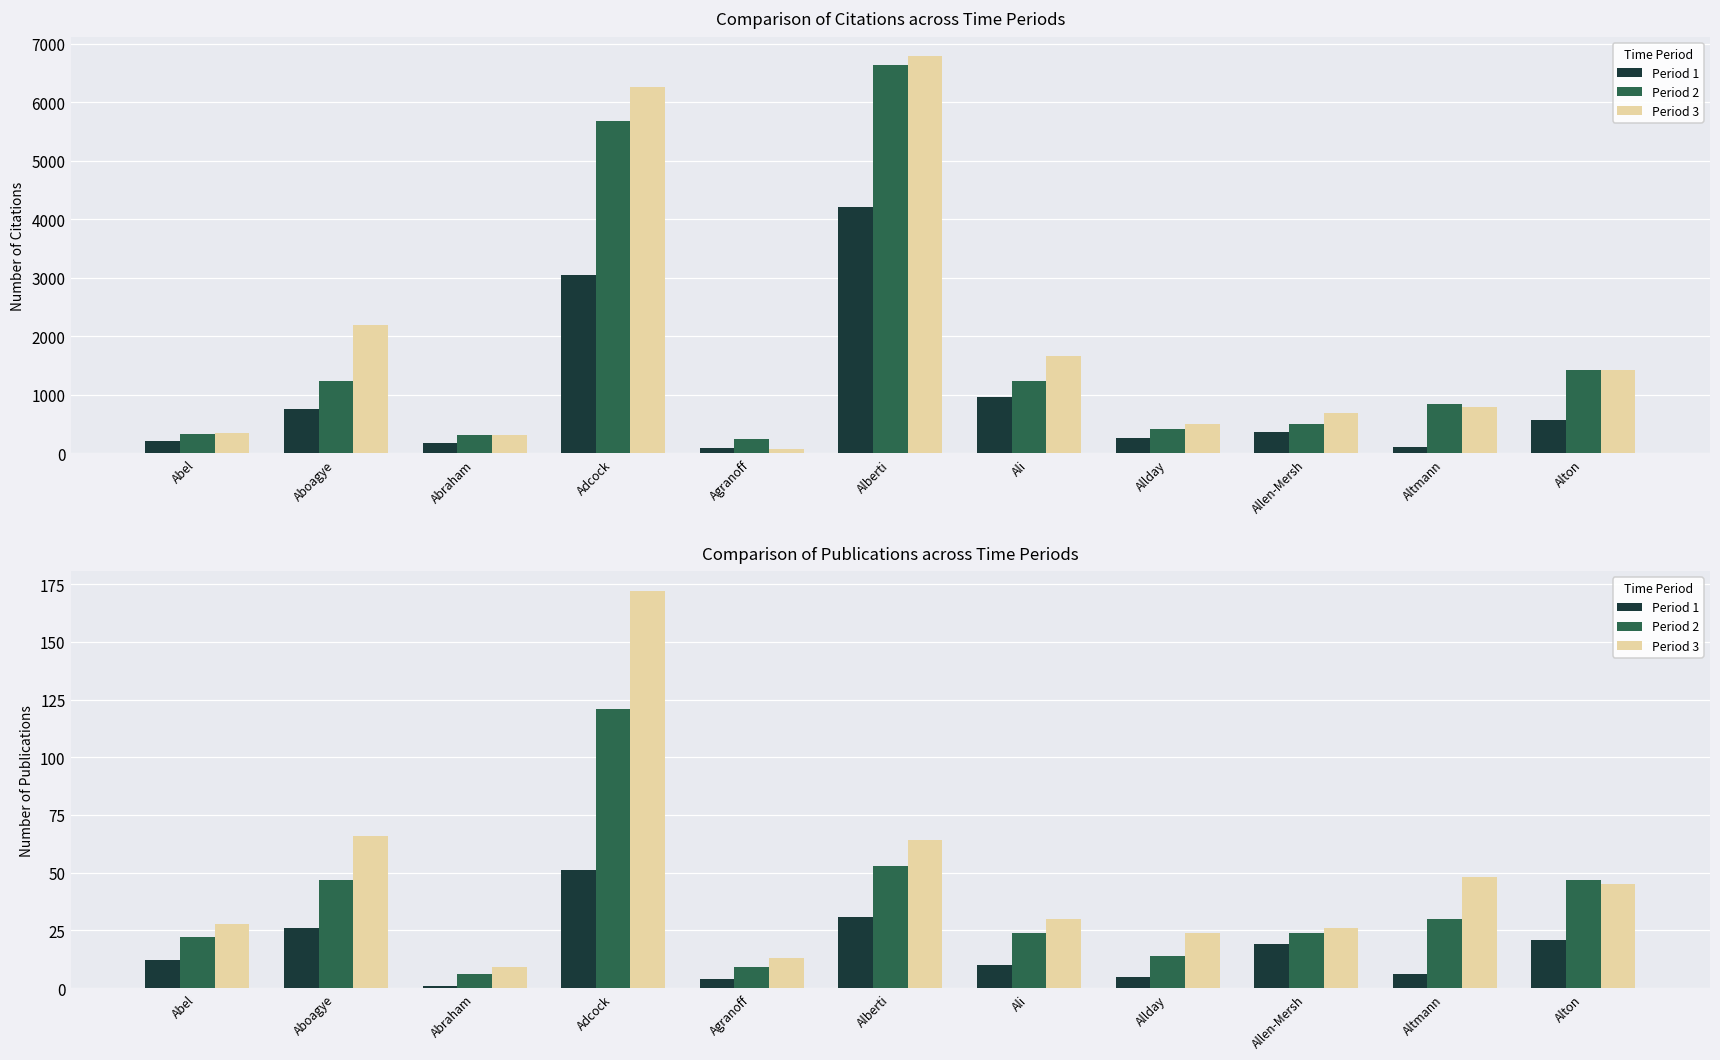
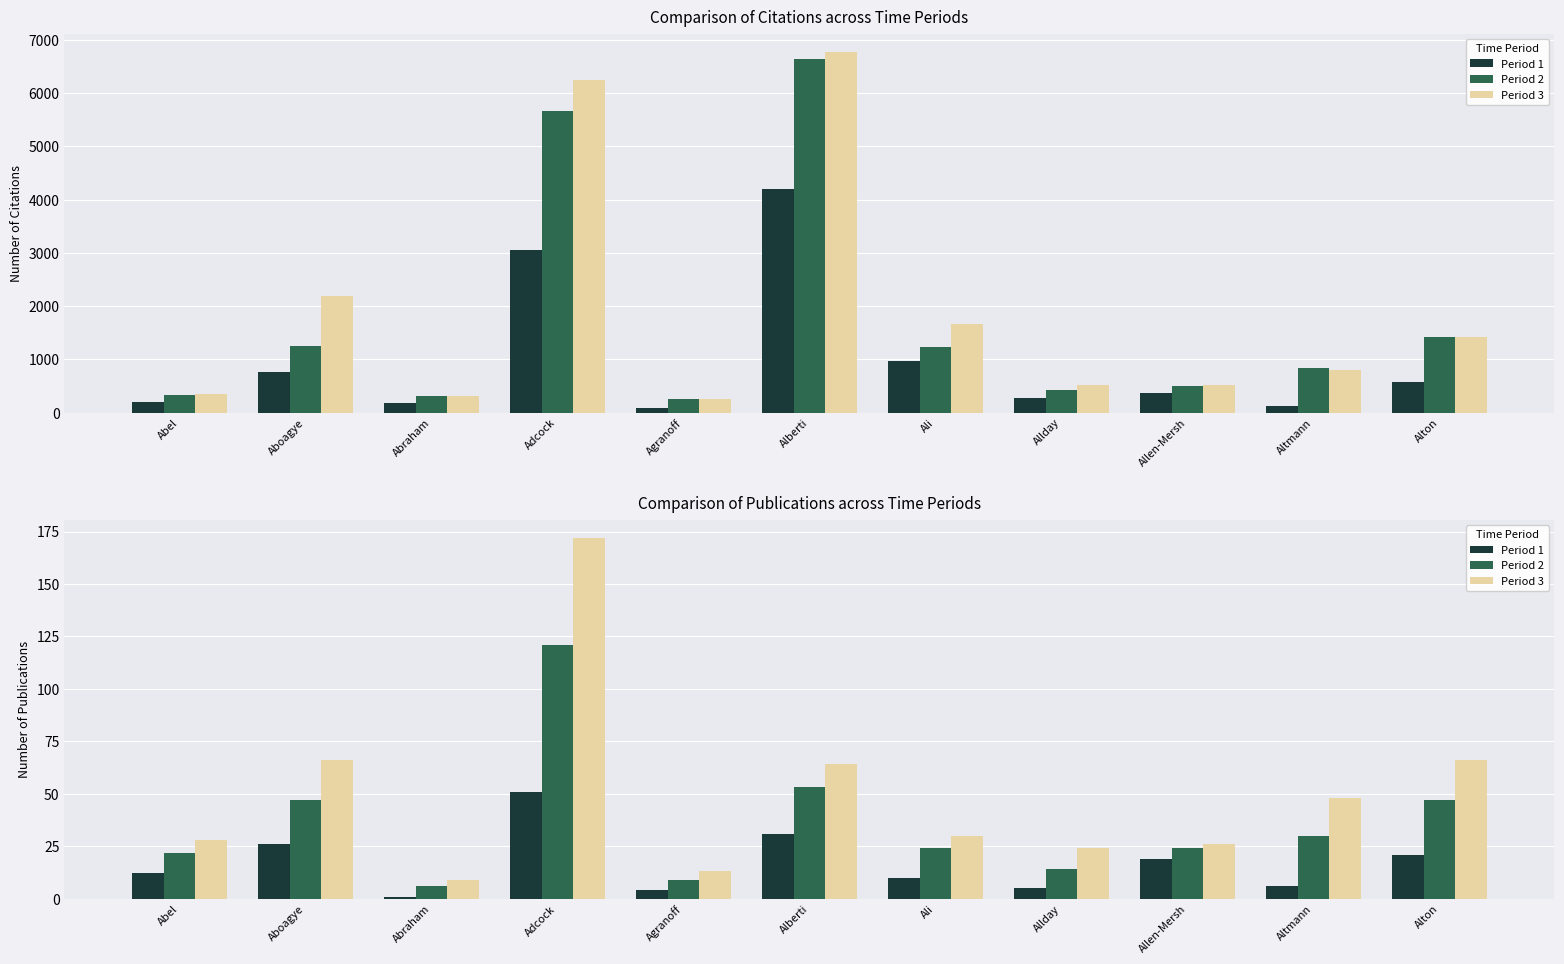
Comparison of Citations across Time Periods, Period 3, Agranoff: 100 -> 300
Comparison of Citations across Time Periods, Period 3, Allen-Mersh: 700 -> 500
Comparison of Publications across Time Periods, Period 3, Alton: 45 -> 66
